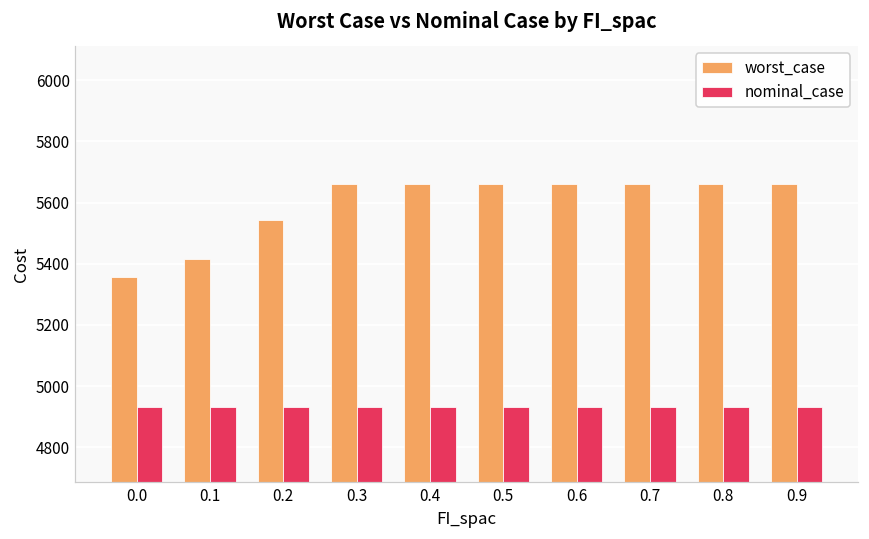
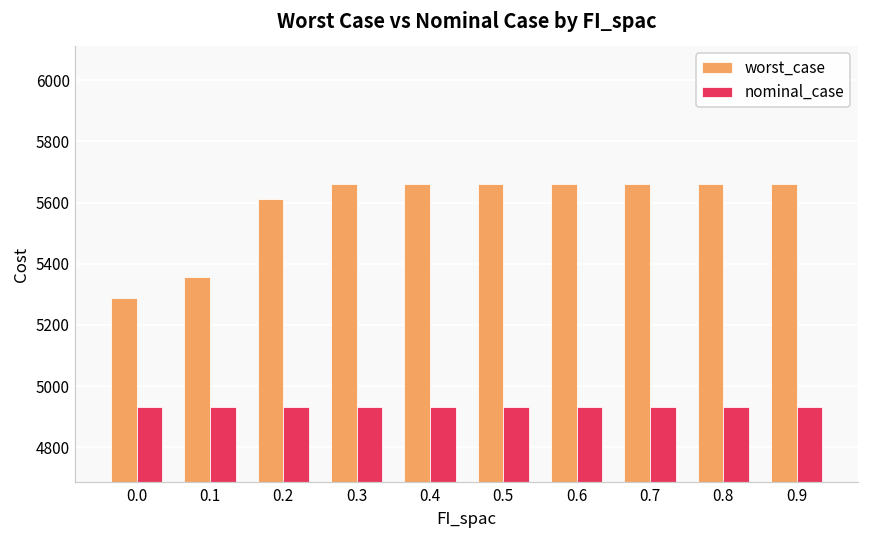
worst_case, 0.0: 5360 -> 5290
worst_case, 0.1: 5420 -> 5360
worst_case, 0.2: 5540 -> 5610
